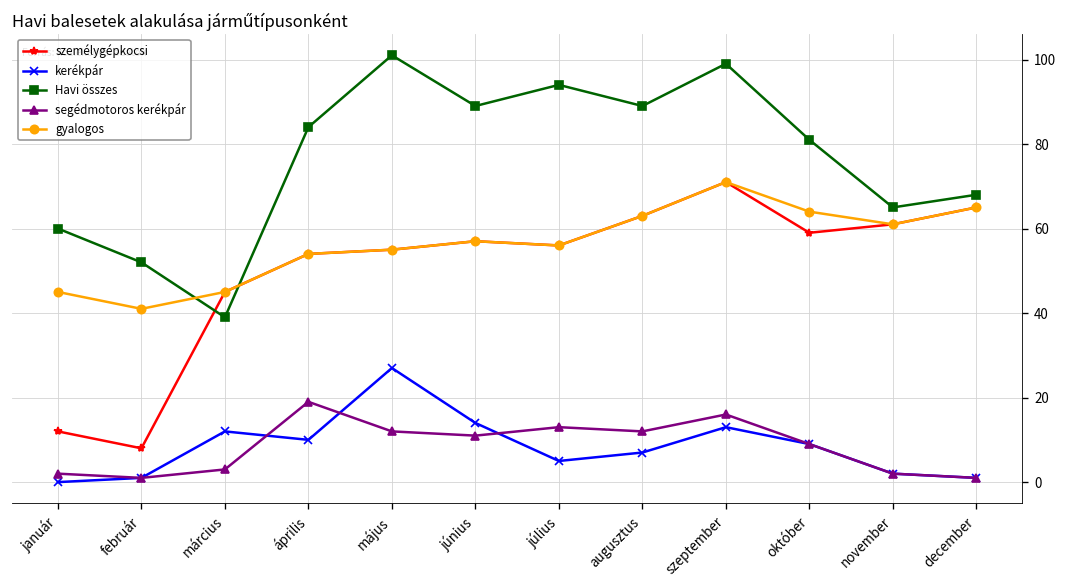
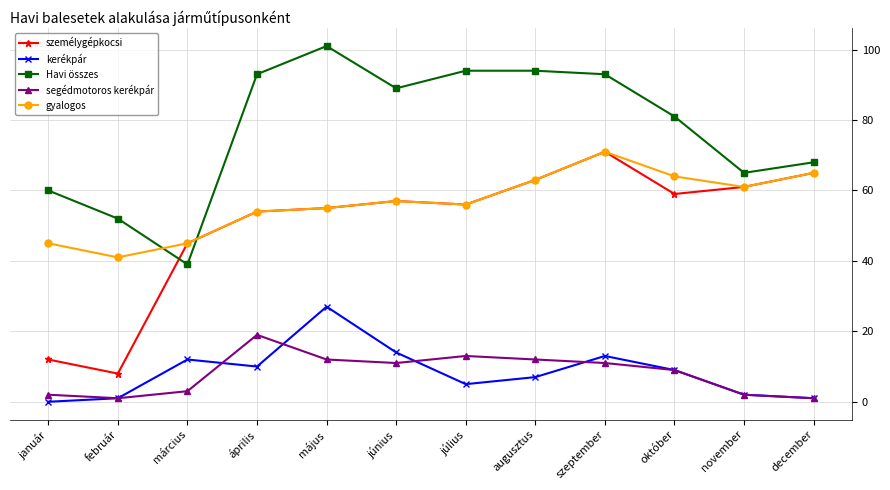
Havi összes, április: 84 -> 93
Havi összes, augusztus: 89 -> 94
Havi összes, szeptember: 99 -> 93
segédmotoros kerékpár, szeptember: 16 -> 11
